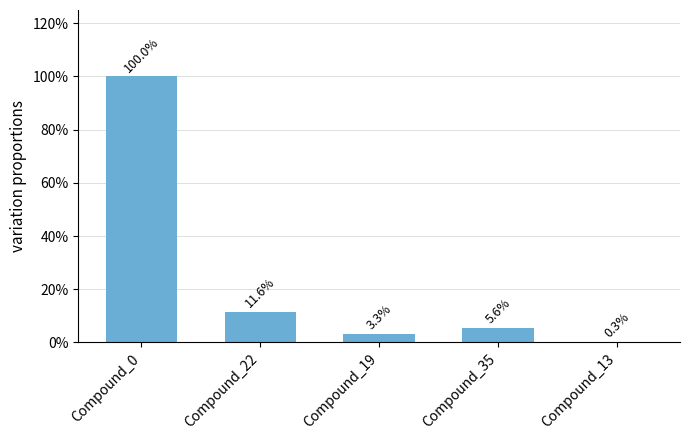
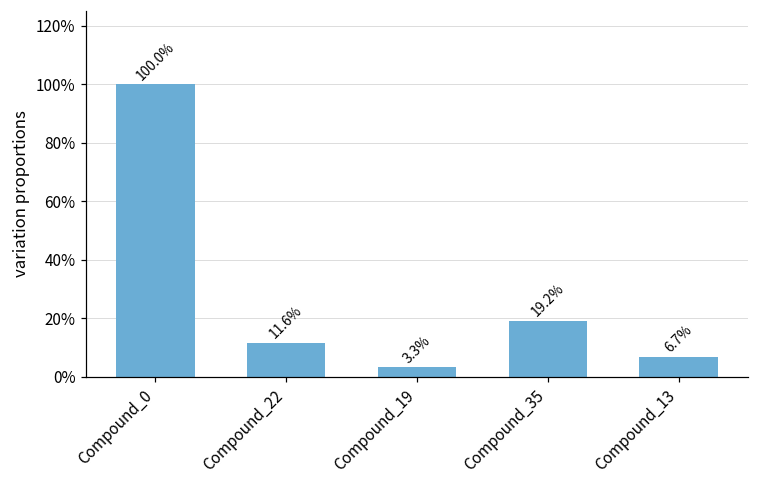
Compound_35: 5.6% -> 19.2%
Compound_13: 0.3% -> 6.7%
